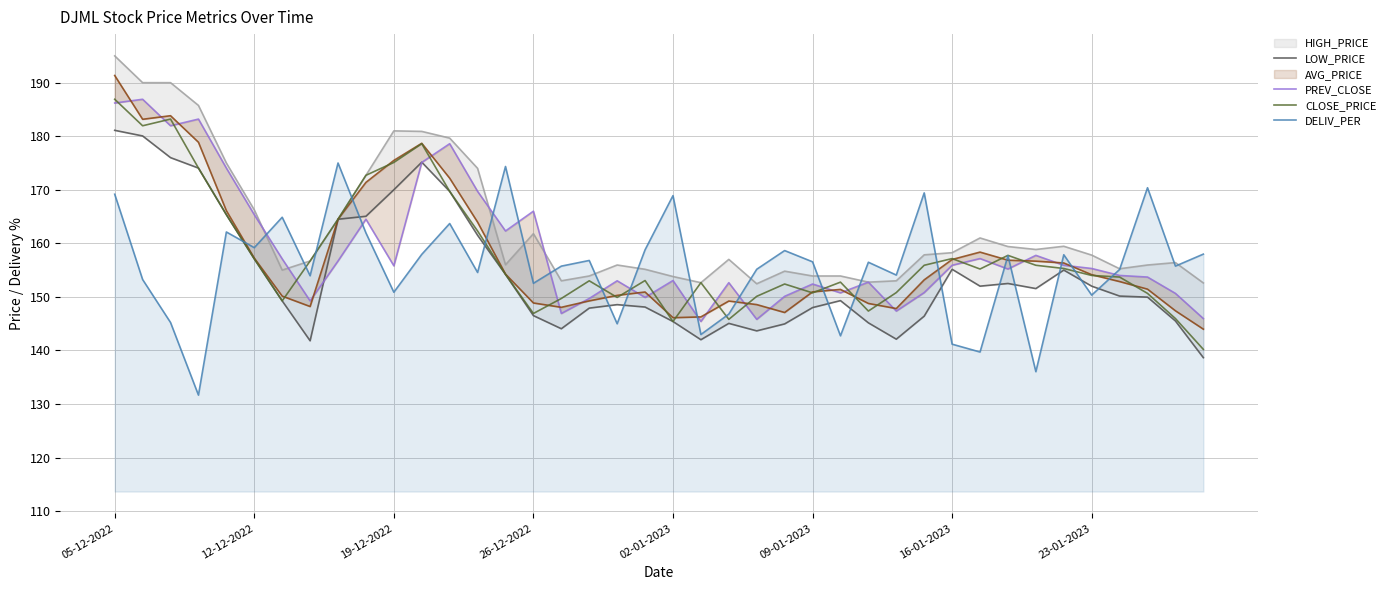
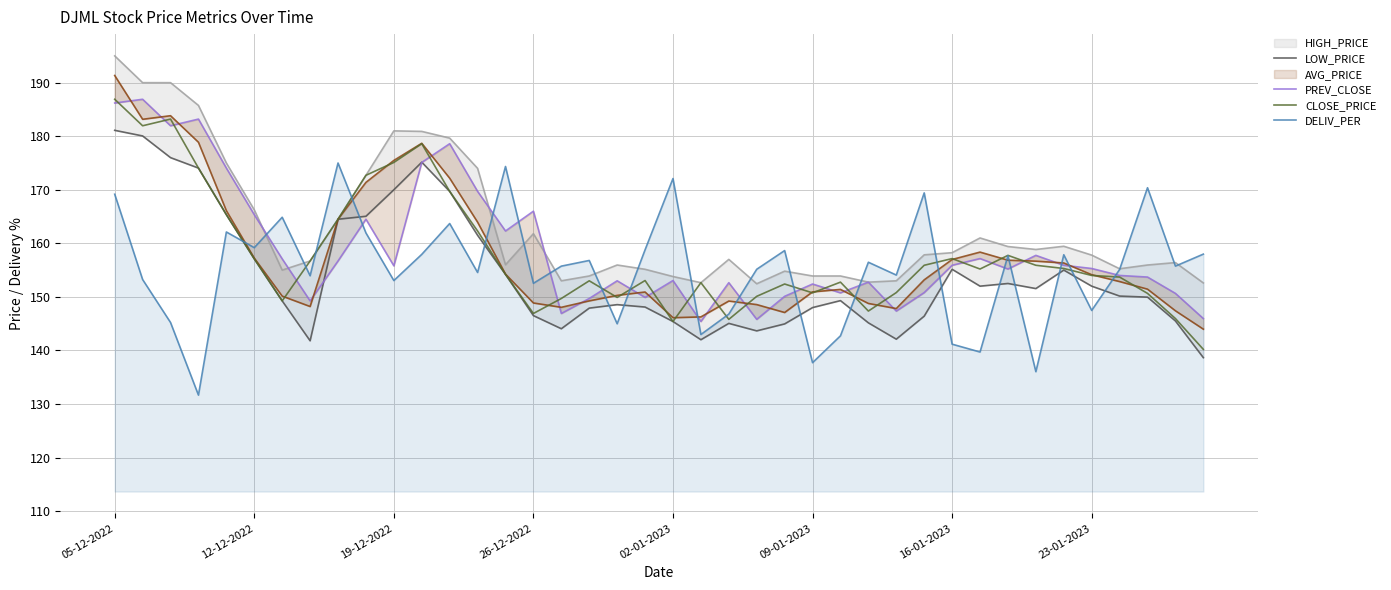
DELIV_PER, 19-12-2022: 151 -> 153
DELIV_PER, 02-01-2023: 169 -> 172
DELIV_PER, 09-01-2023: 157 -> 138
DELIV_PER, 23-01-2023: 150 -> 147
